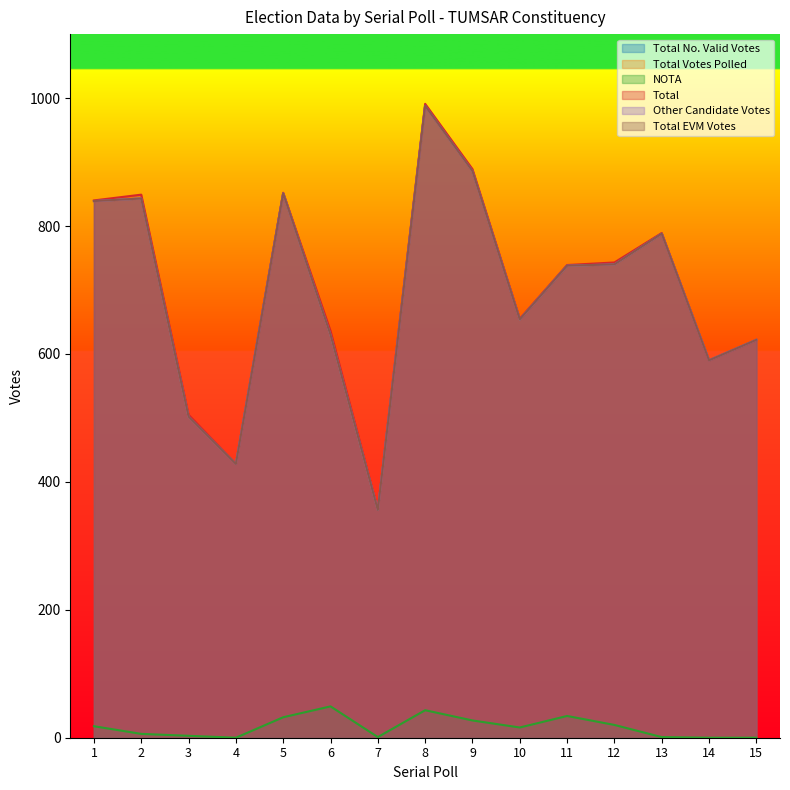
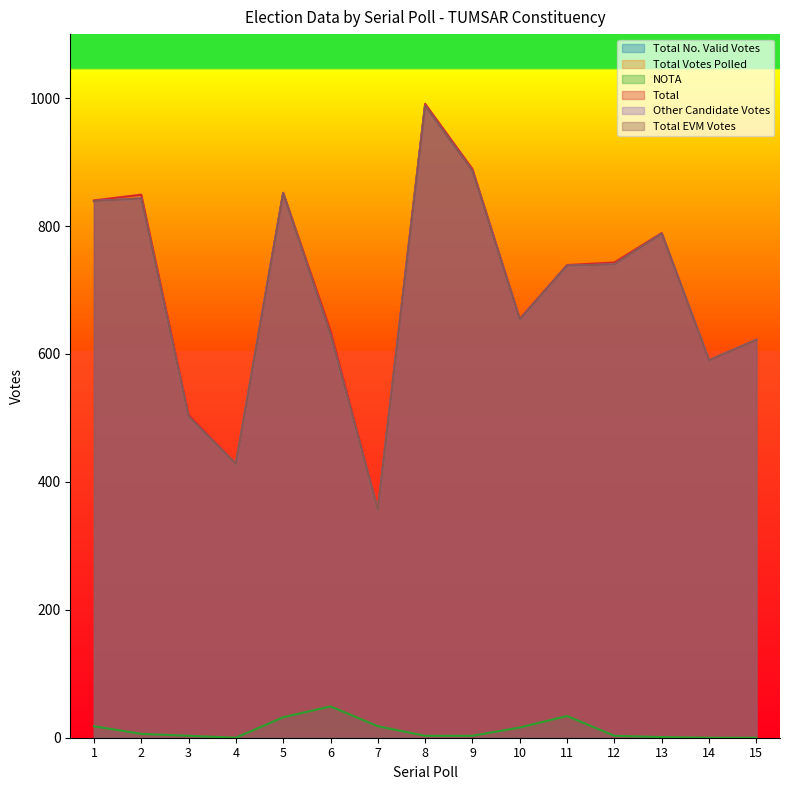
NOTA, 7: 0 -> 20
NOTA, 8: 40 -> 0
NOTA, 9: 30 -> 0
NOTA, 12: 20 -> 0
